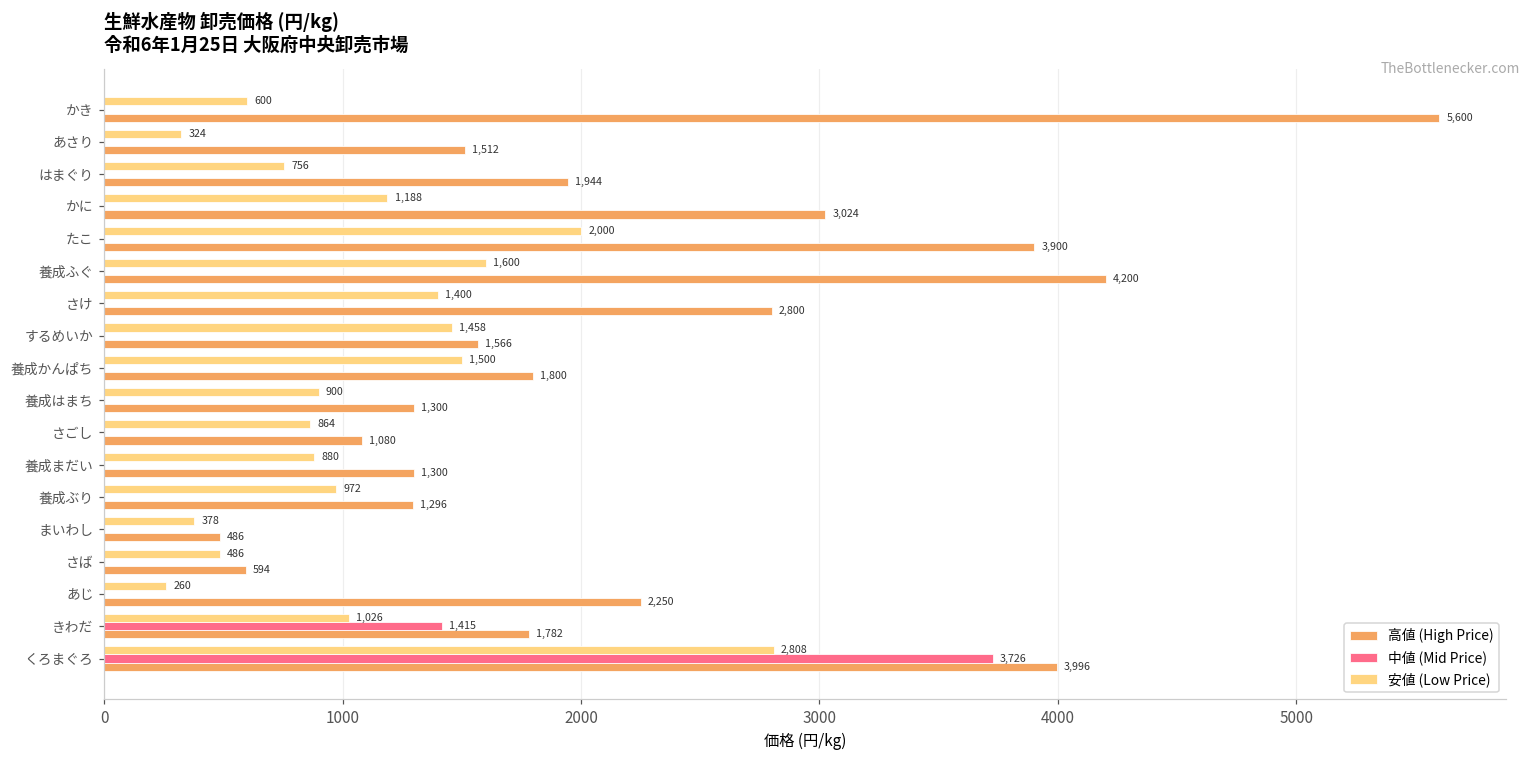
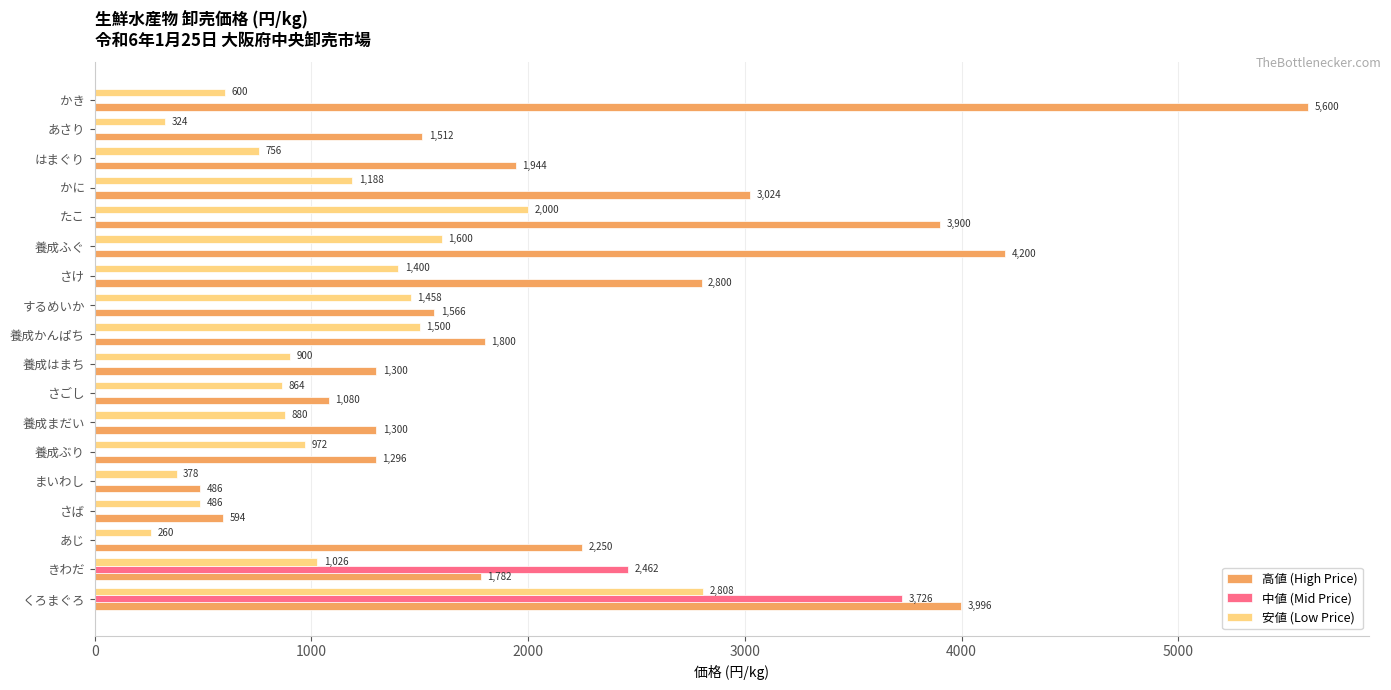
中値 (Mid Price), きわだ: 1,415 -> 2,462
